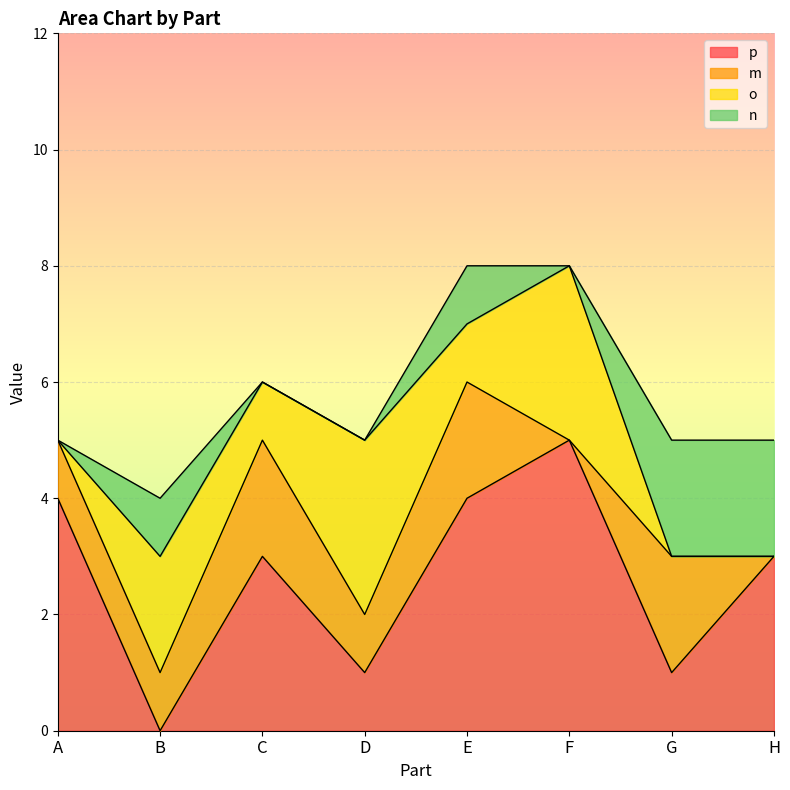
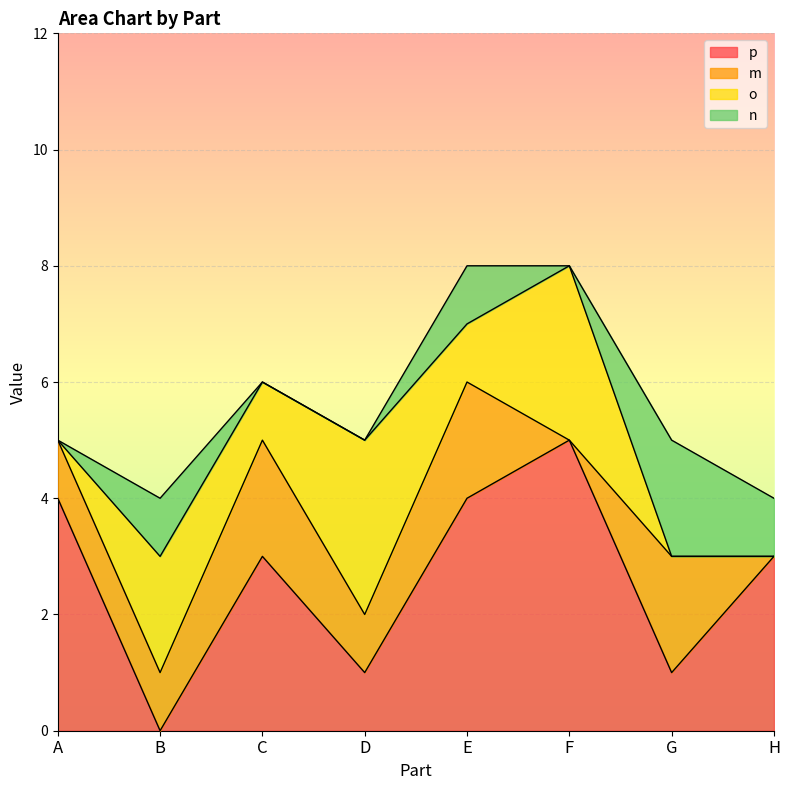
n, H: 2 -> 1
